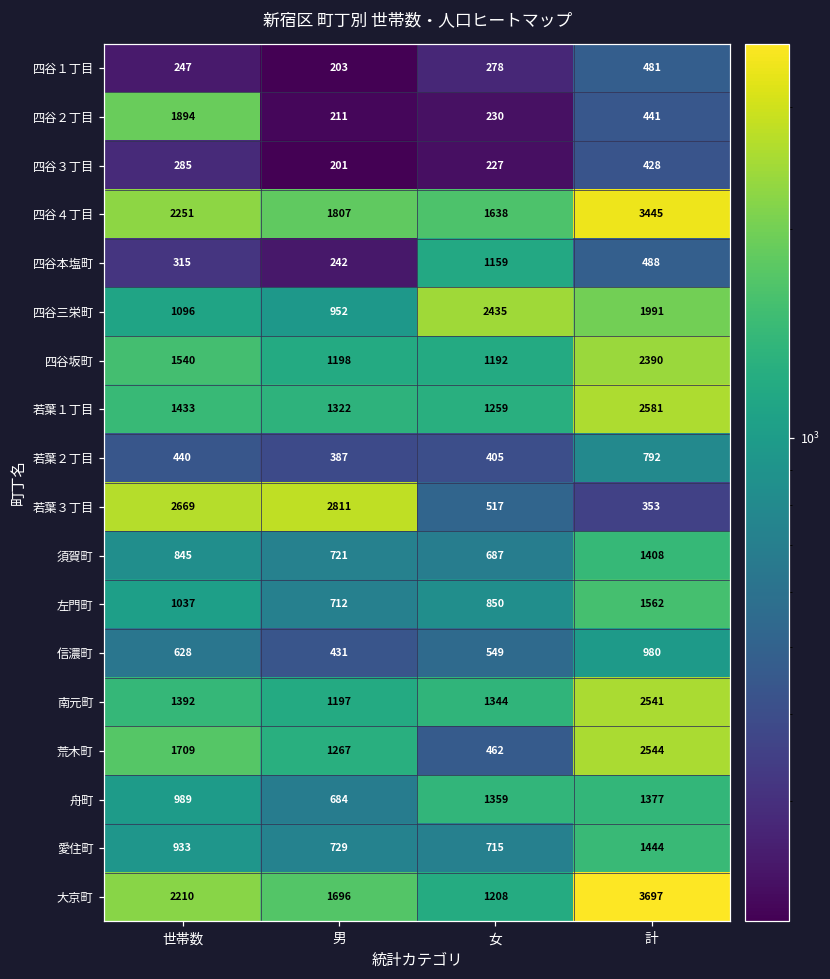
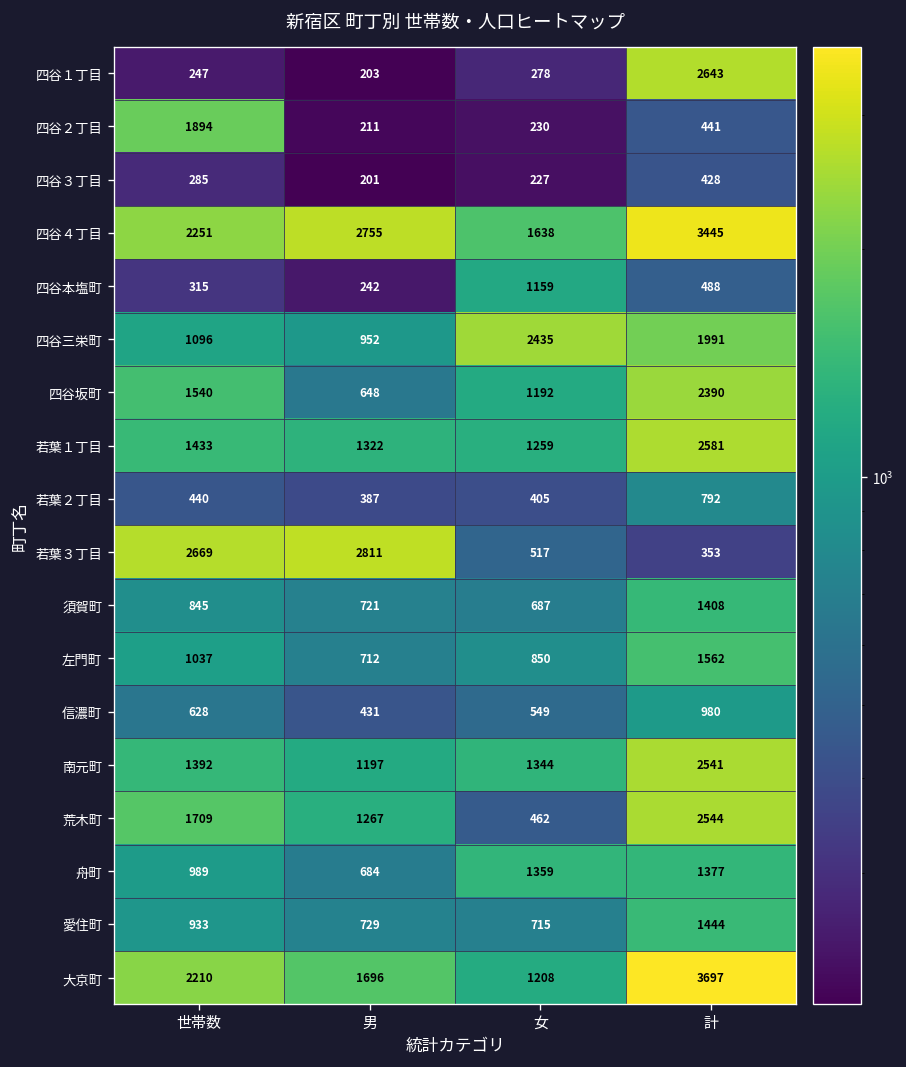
四谷１丁目, 計: 481 -> 2643
四谷４丁目, 男: 1807 -> 2755
四谷坂町, 男: 1198 -> 648
